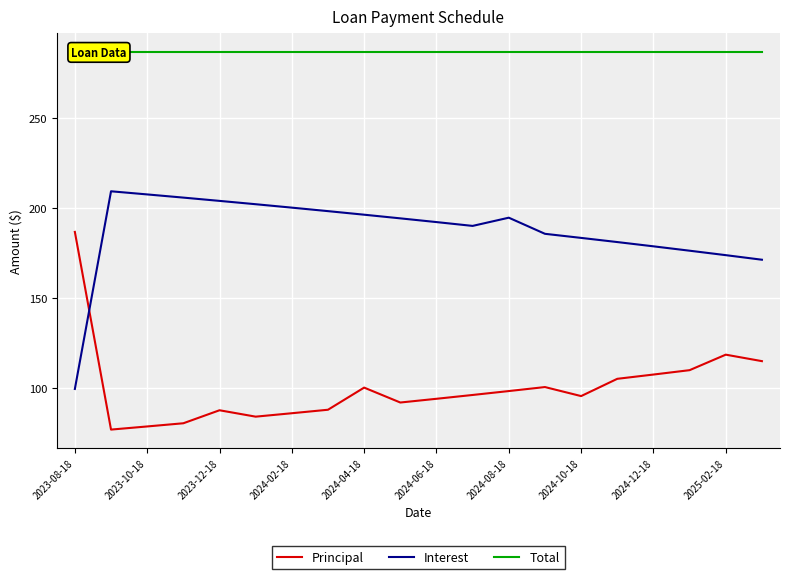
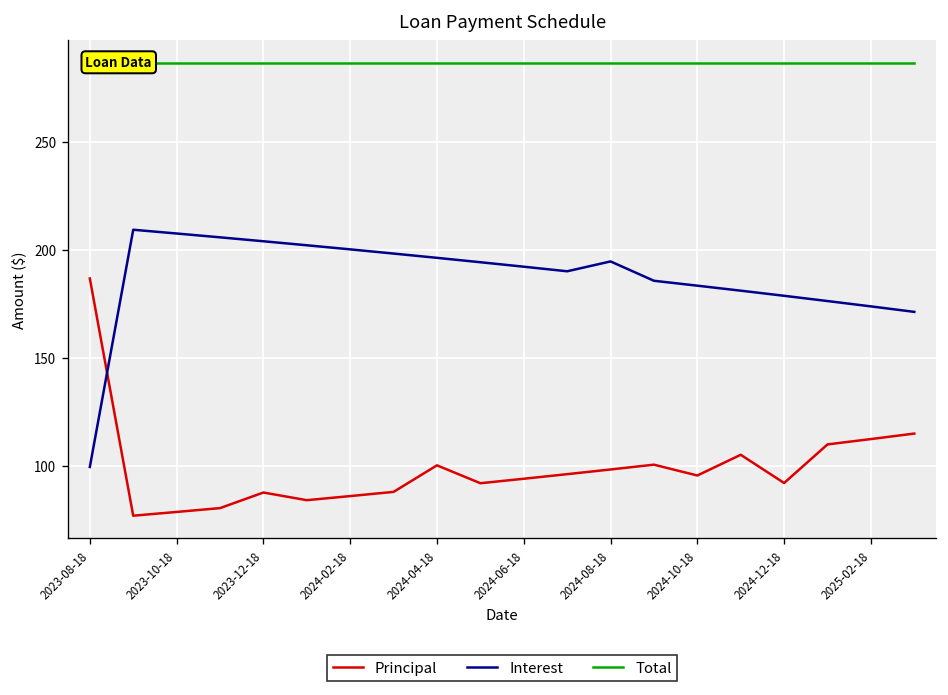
Principal, 2024-12-18: 108 -> 92
Principal, 2025-02-18: 119 -> 113
